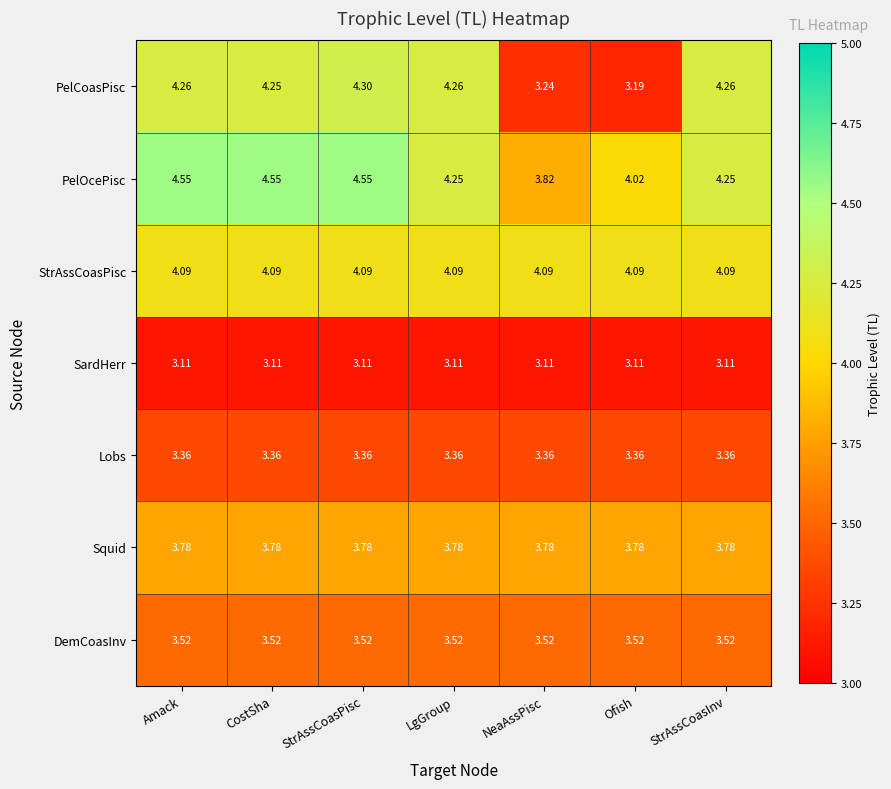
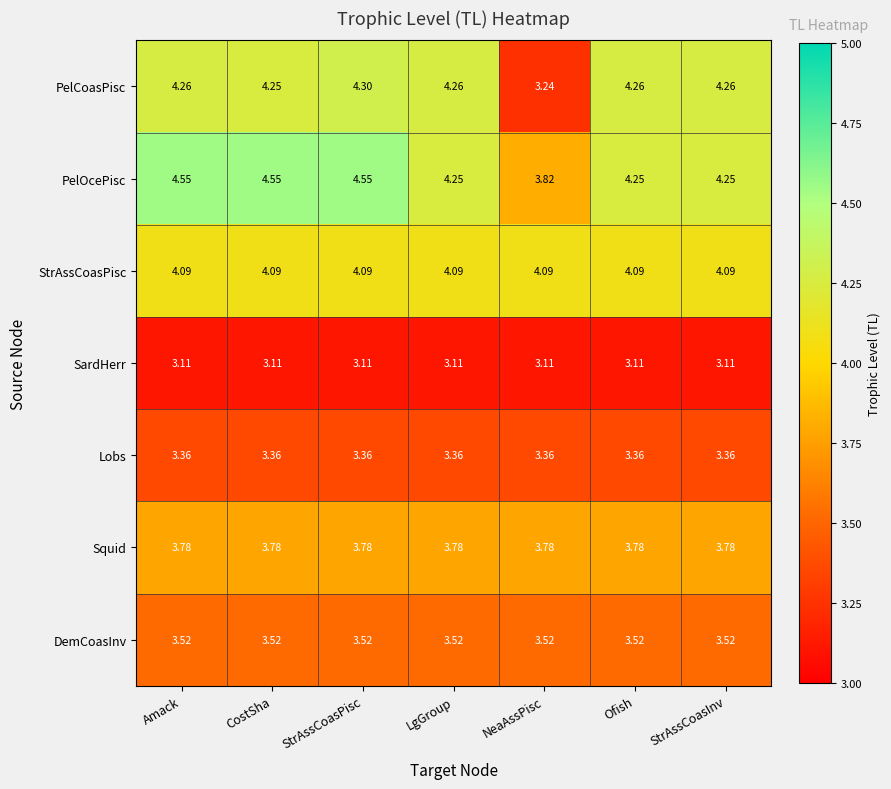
PelCoasPisc, Ofish: 3.19 -> 4.26
PelOcePisc, Ofish: 4.02 -> 4.25
